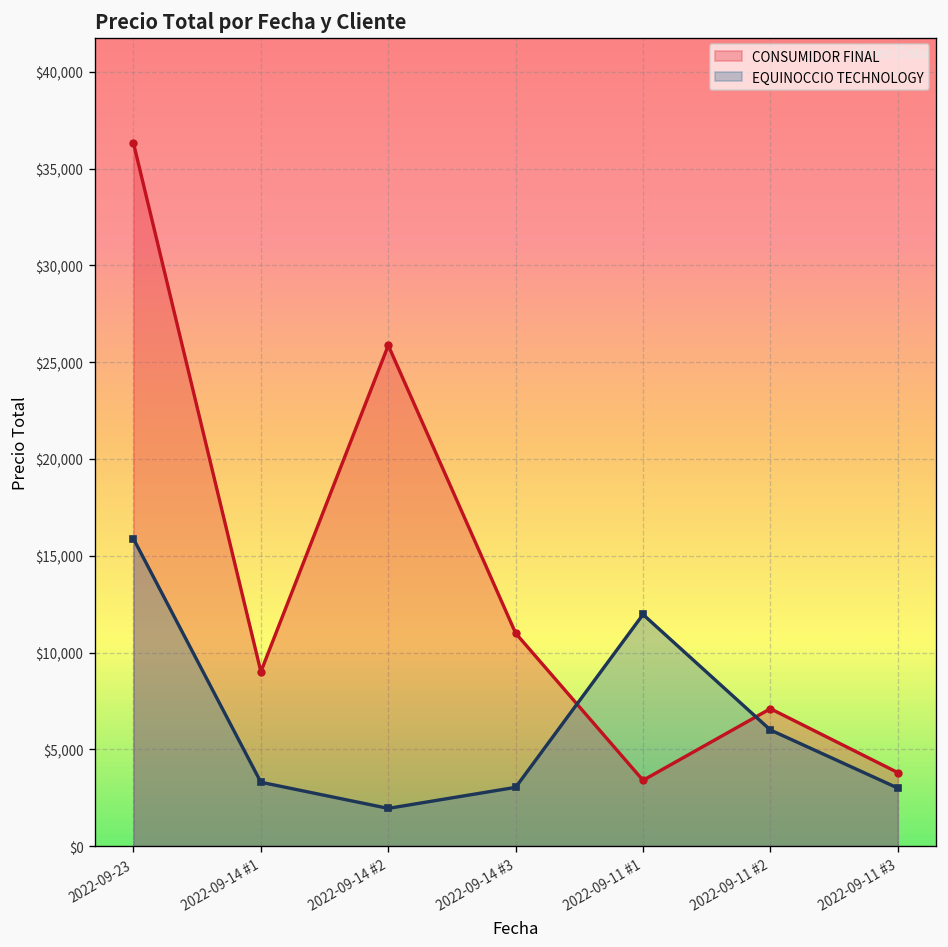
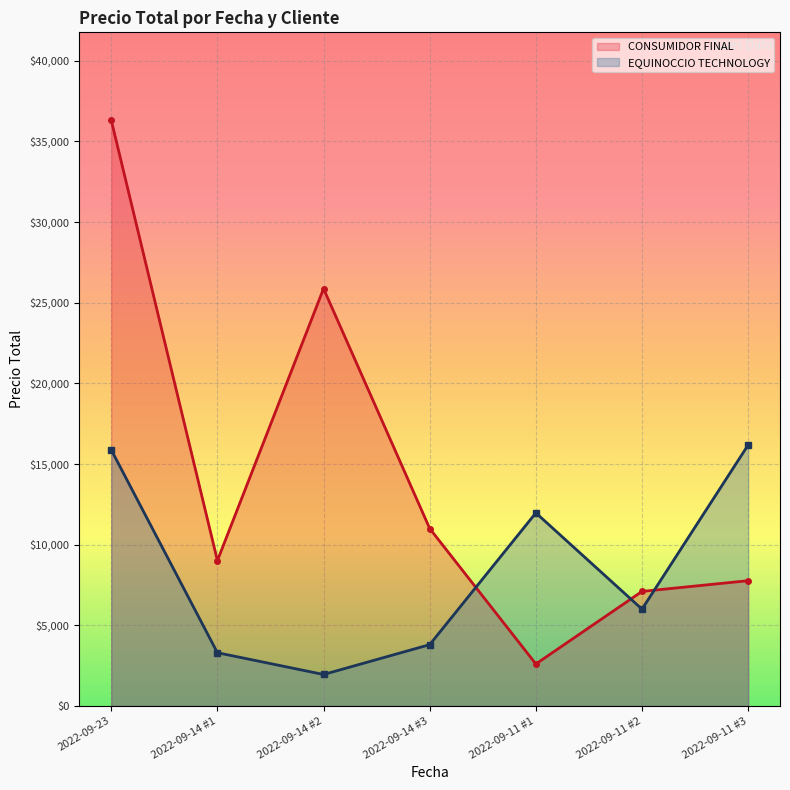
EQUINOCCIO TECHNOLOGY, 2022-09-14 #3: $3,000 -> $3,800
CONSUMIDOR FINAL, 2022-09-11 #1: $3,400 -> $2,600
CONSUMIDOR FINAL, 2022-09-11 #3: $3,800 -> $7,800
EQUINOCCIO TECHNOLOGY, 2022-09-11 #3: $3,000 -> $16,200
